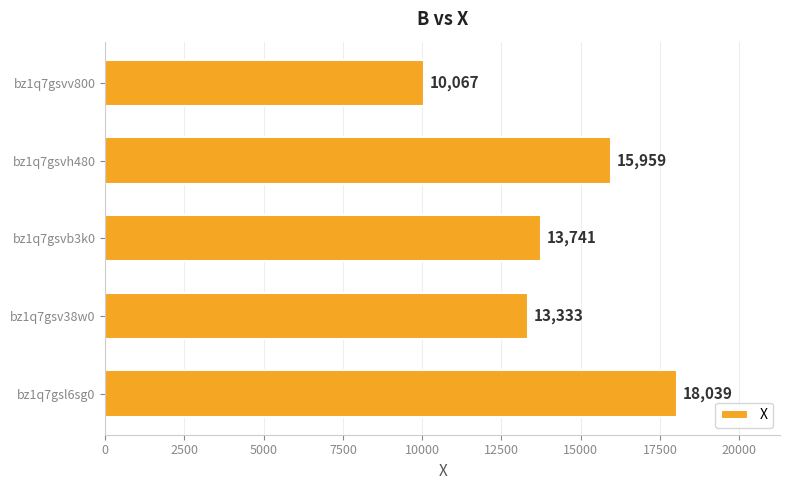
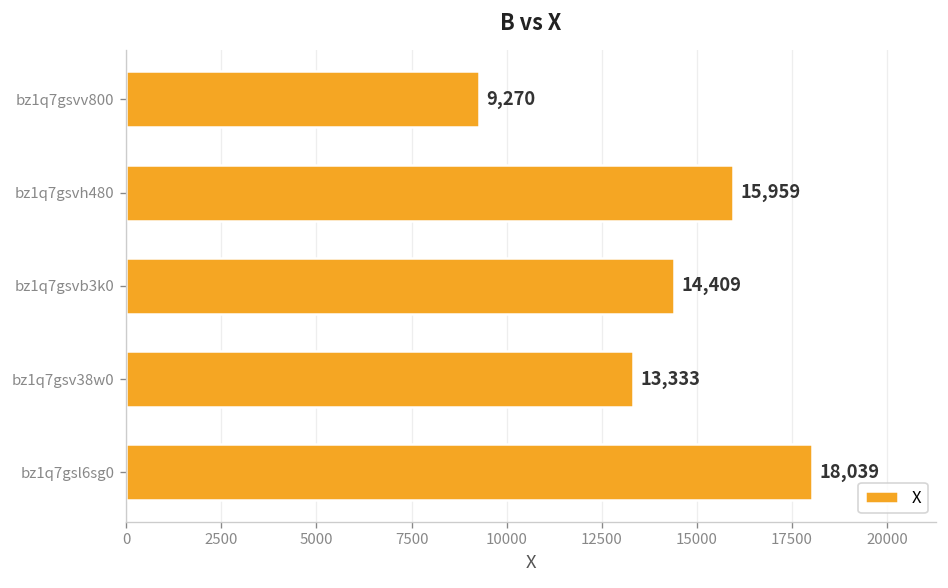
bz1q7gsvv800: 10,067 -> 9,270
bz1q7gsvb3k0: 13,741 -> 14,409
